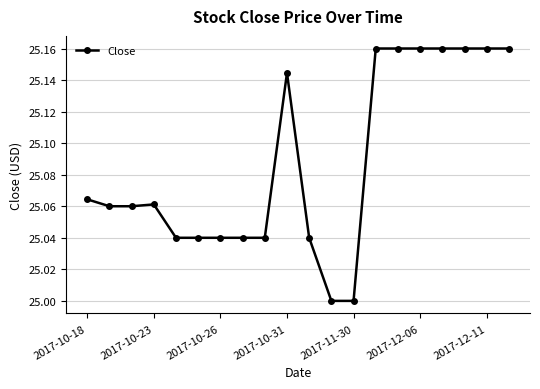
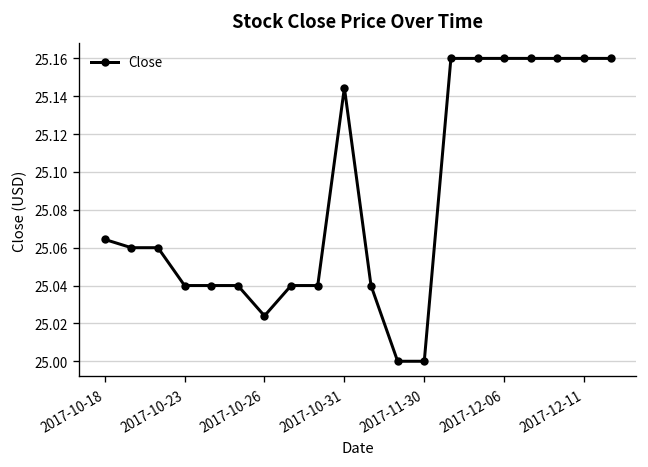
2017-10-23: 25.061 -> 25.040
2017-10-26: 25.040 -> 25.024
